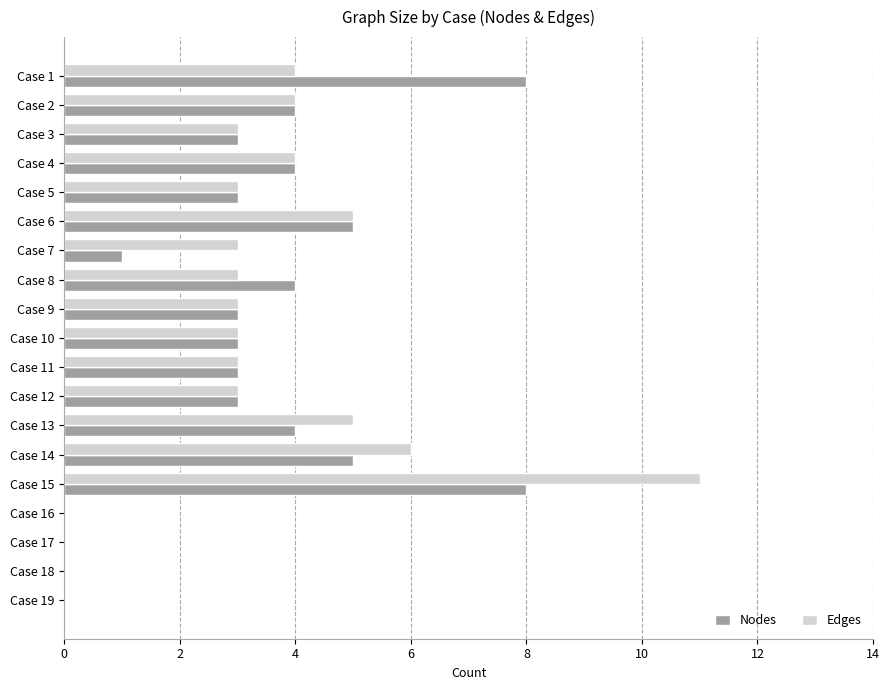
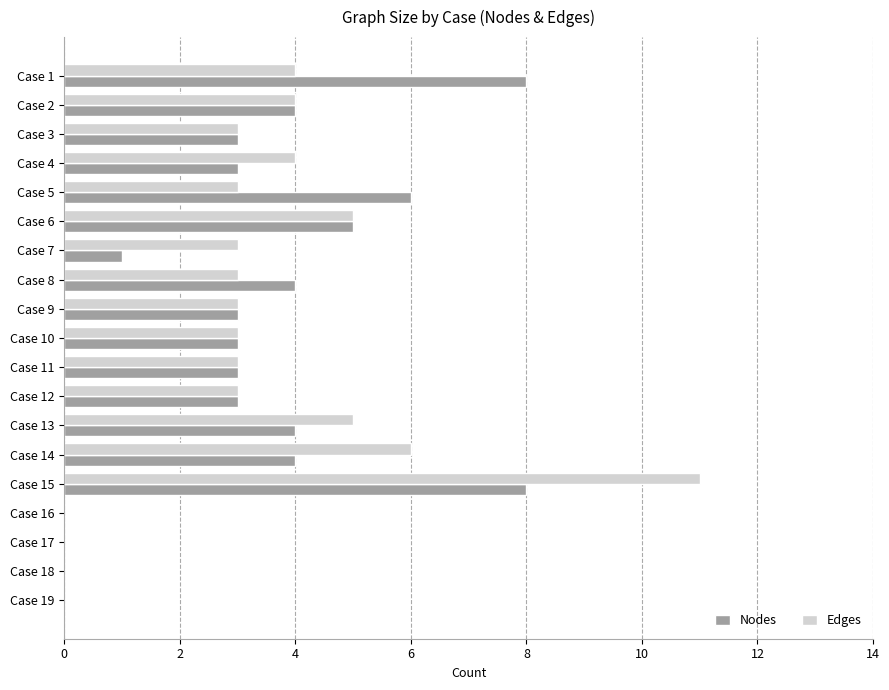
Nodes, Case 4: 4 -> 3
Nodes, Case 5: 3 -> 6
Nodes, Case 14: 5 -> 4
